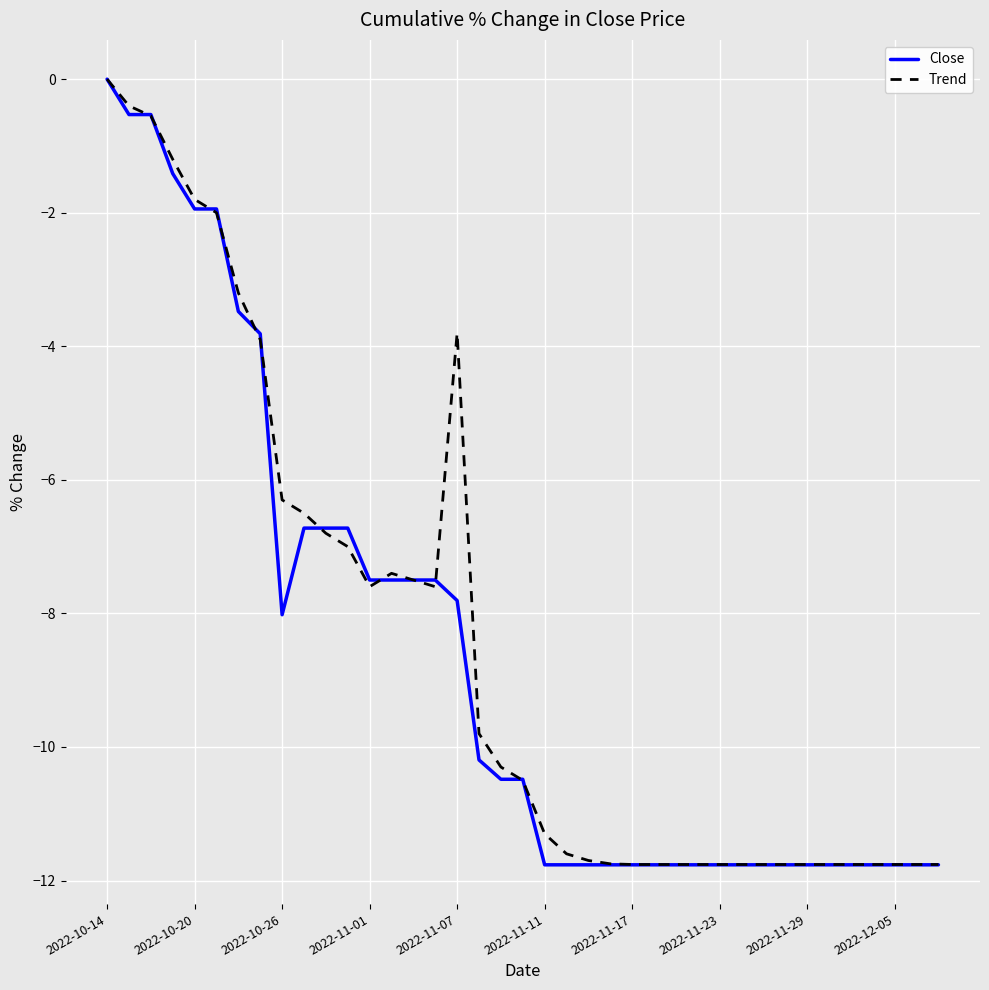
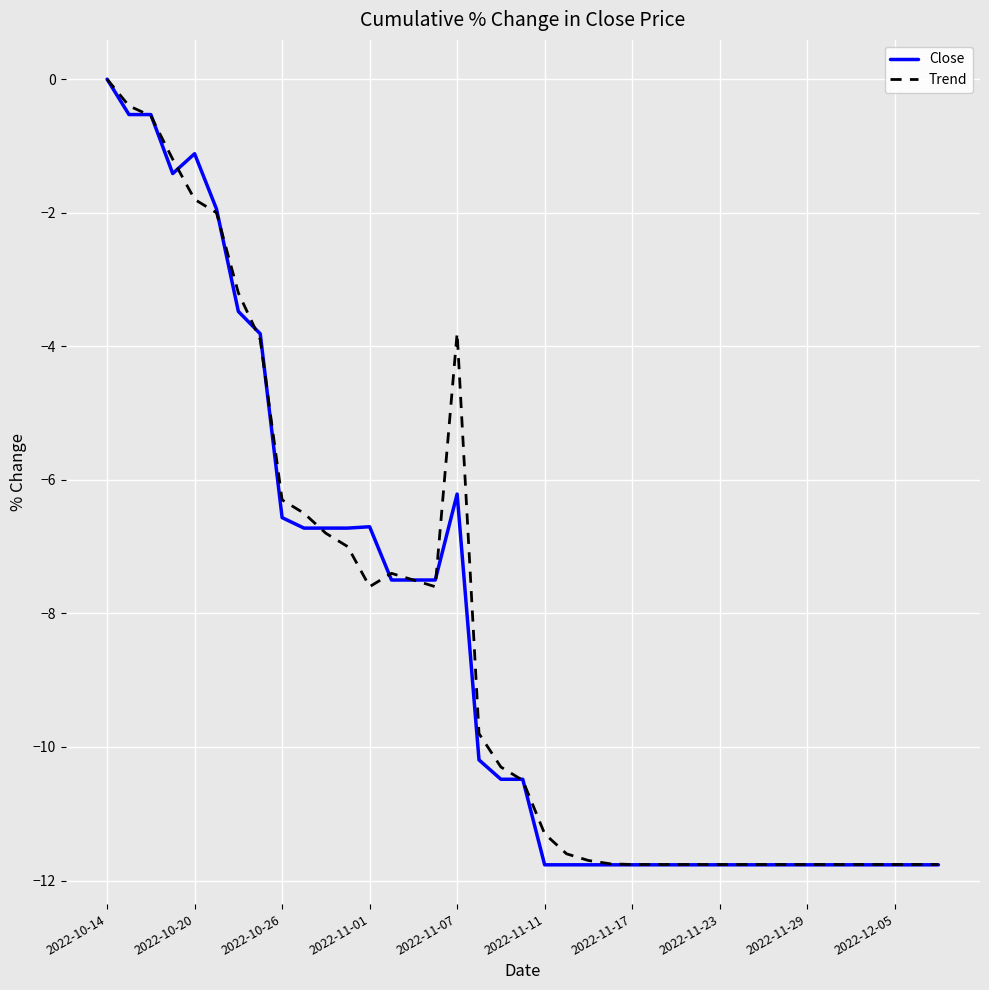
Close, 2022-10-20: -1.9 -> -1.1
Close, 2022-10-26: -8.0 -> -6.6
Close, 2022-11-01: -7.5 -> -6.7
Close, 2022-11-07: -7.8 -> -6.2
